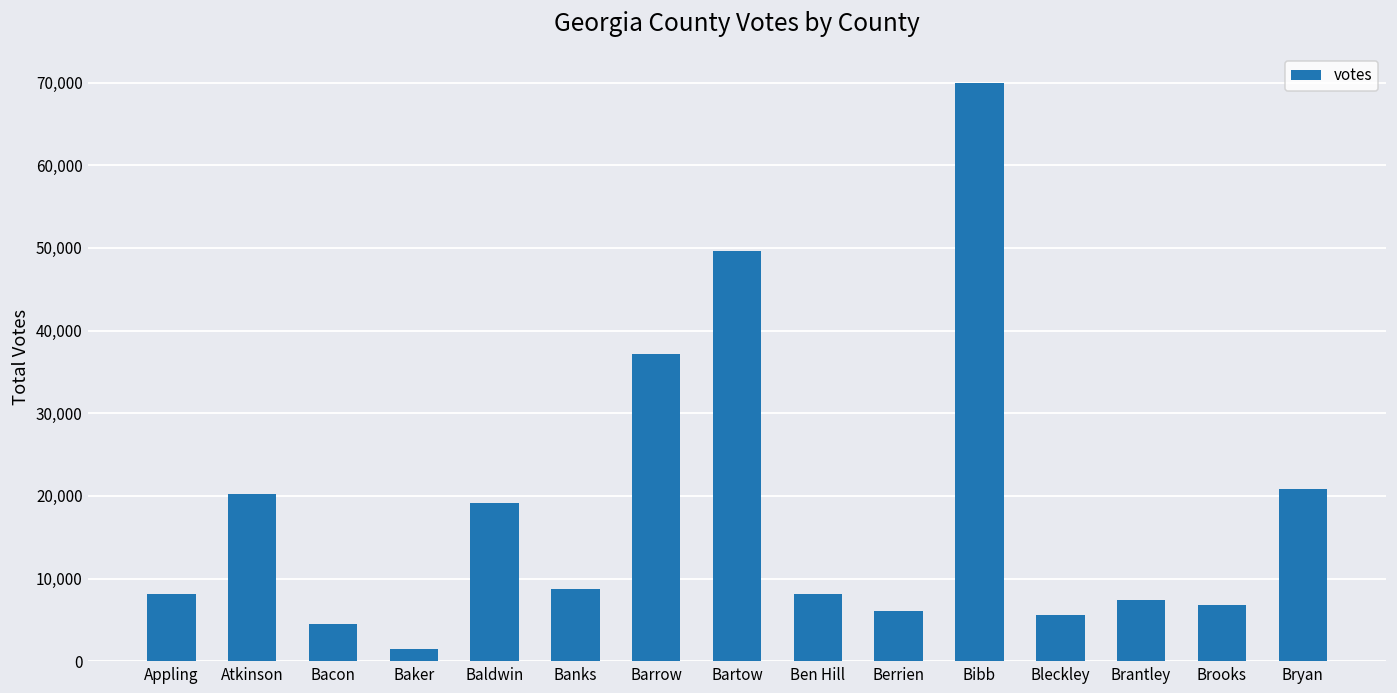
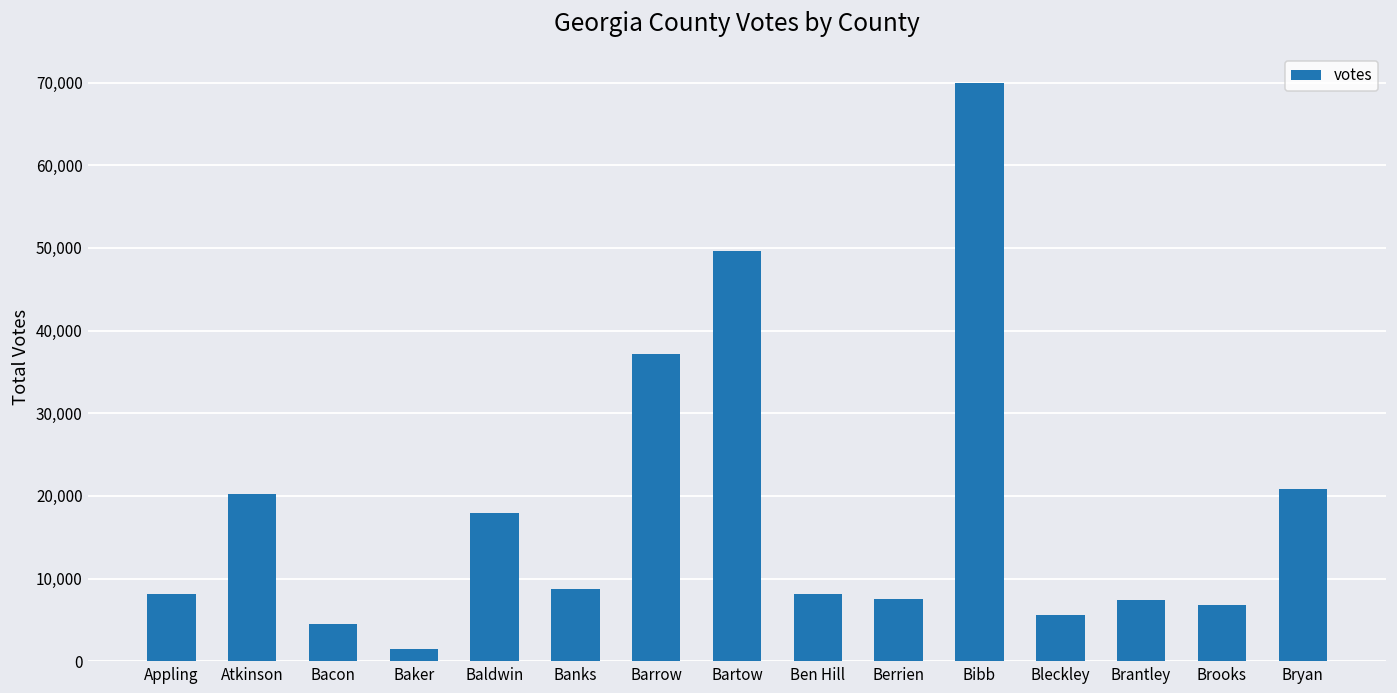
Baldwin: 19,000 -> 18,000
Berrien: 6,000 -> 8,000
